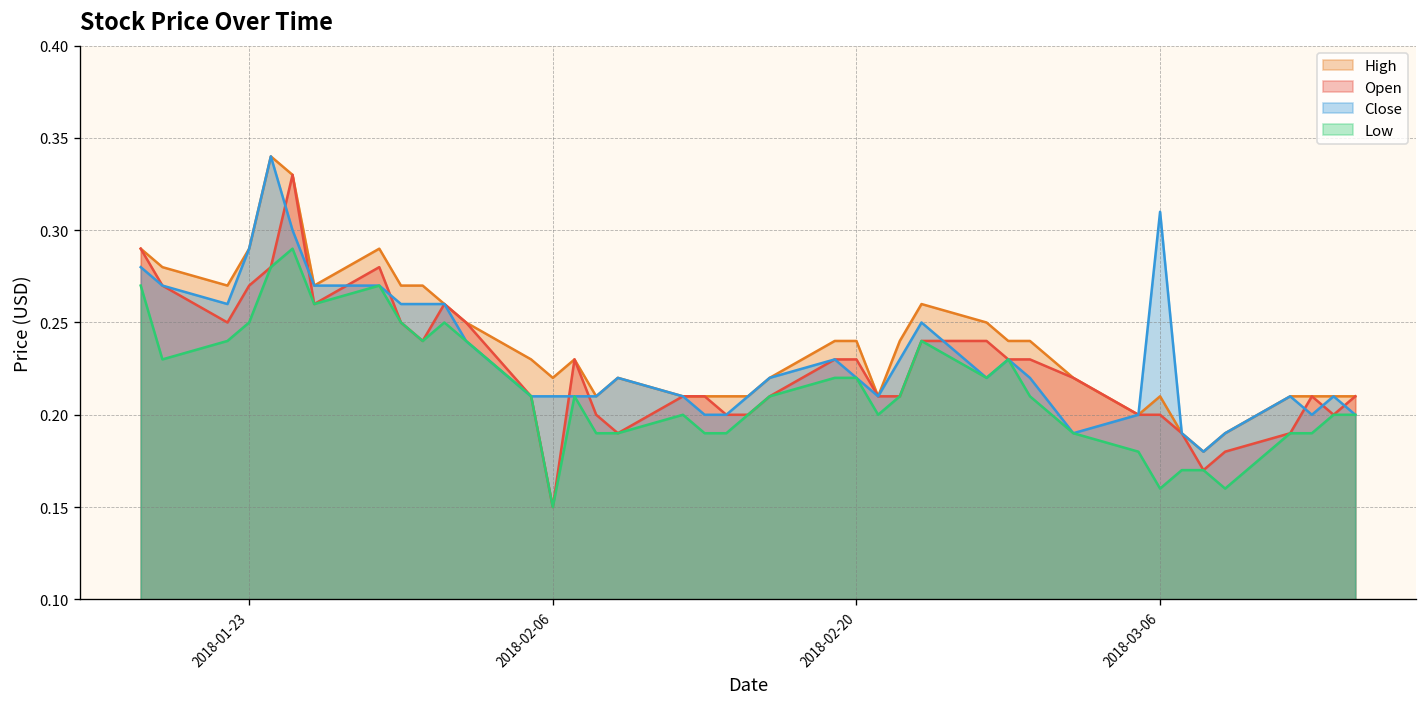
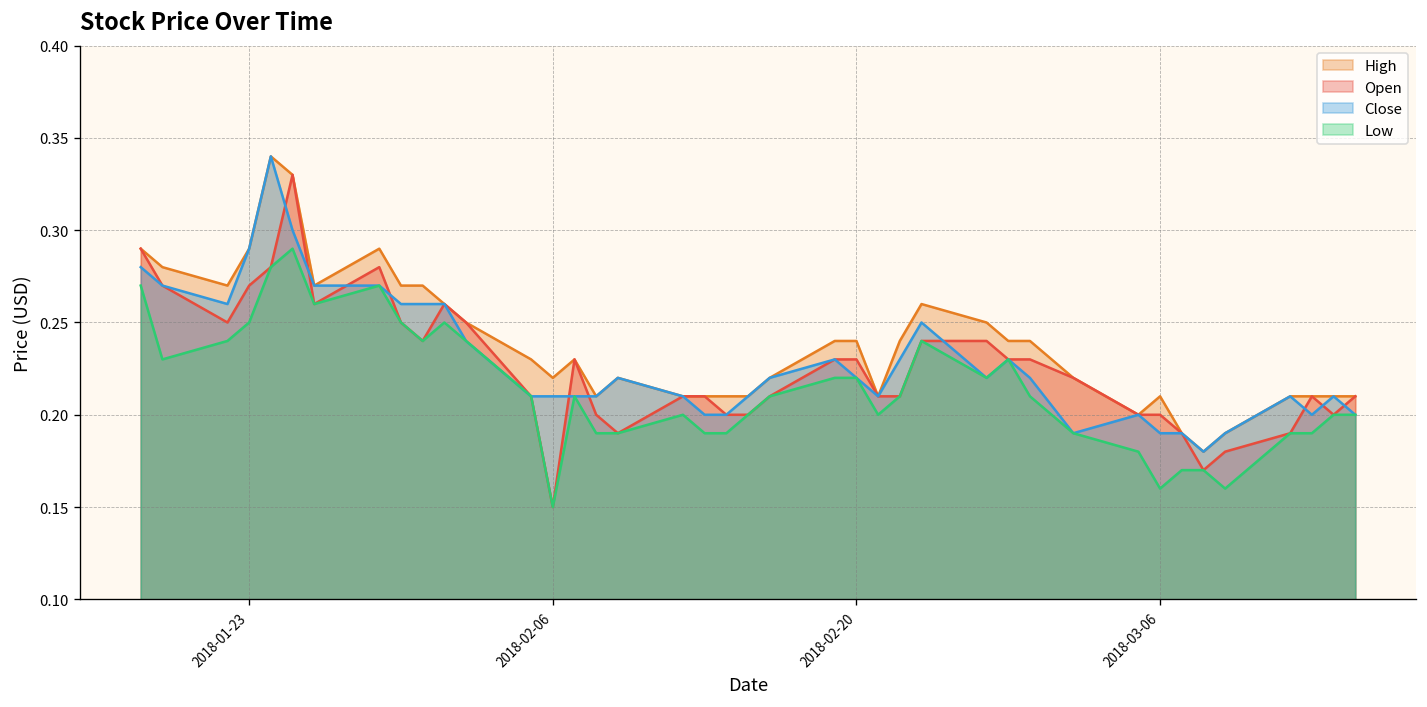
Close, 2018-03-06: 0.31 -> 0.19
